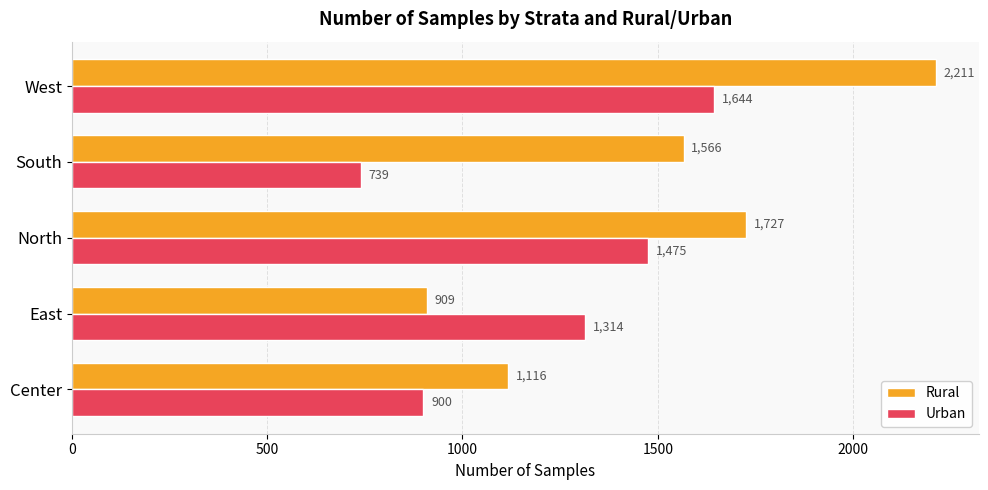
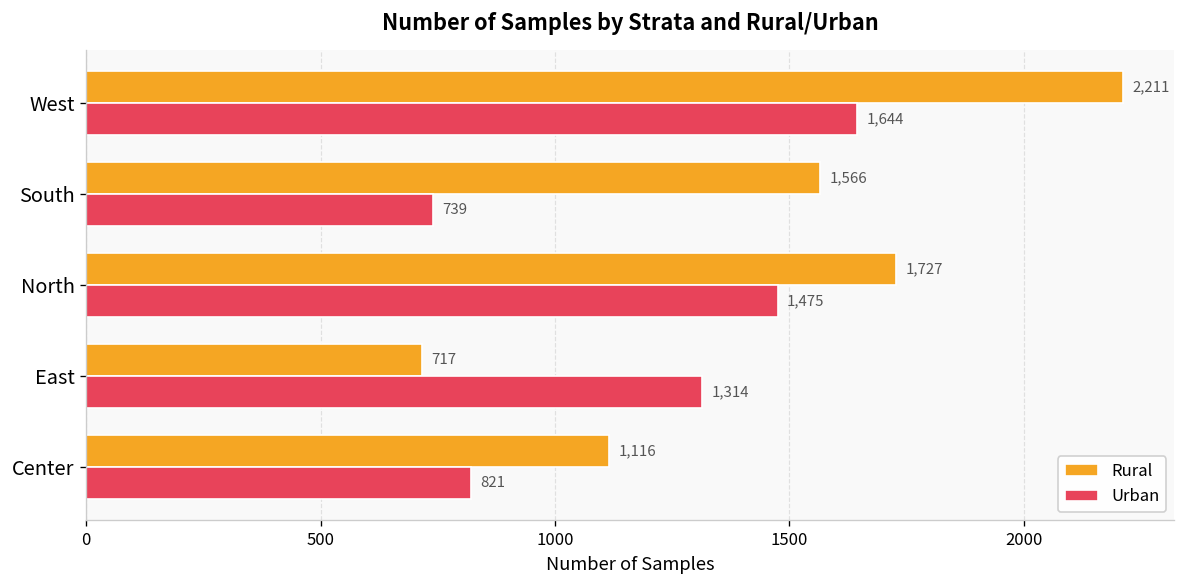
Rural, East: 909 -> 717
Urban, Center: 900 -> 821
